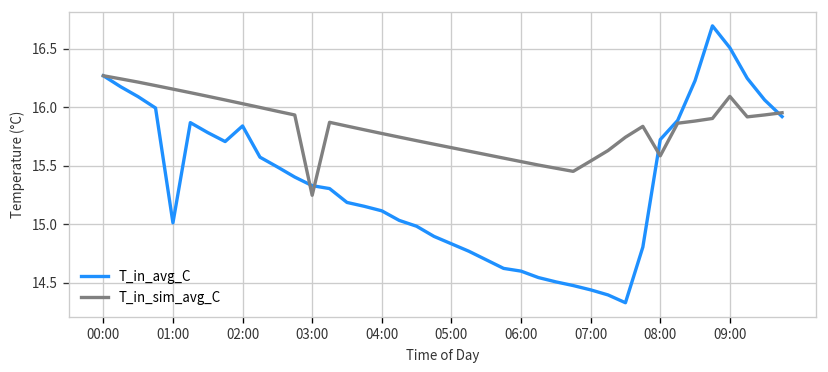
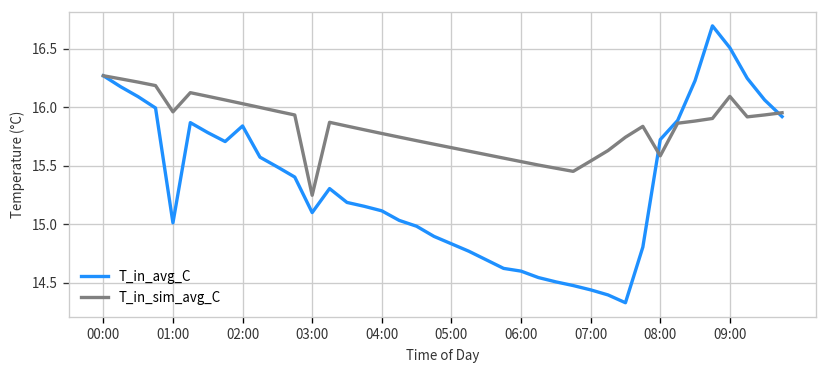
T_in_sim_avg_C, 01:00: 16.2 -> 16.0
T_in_avg_C, 03:00: 15.3 -> 15.1
